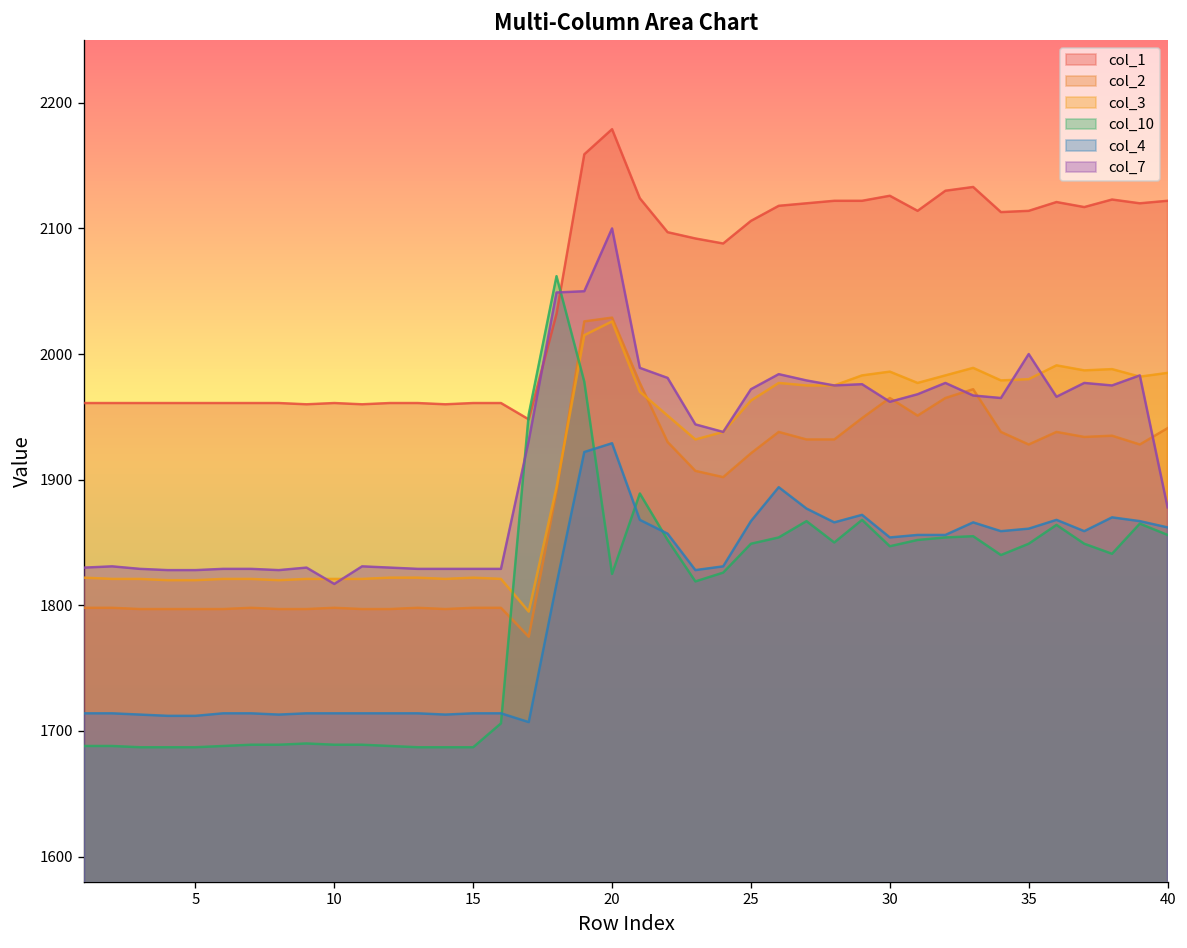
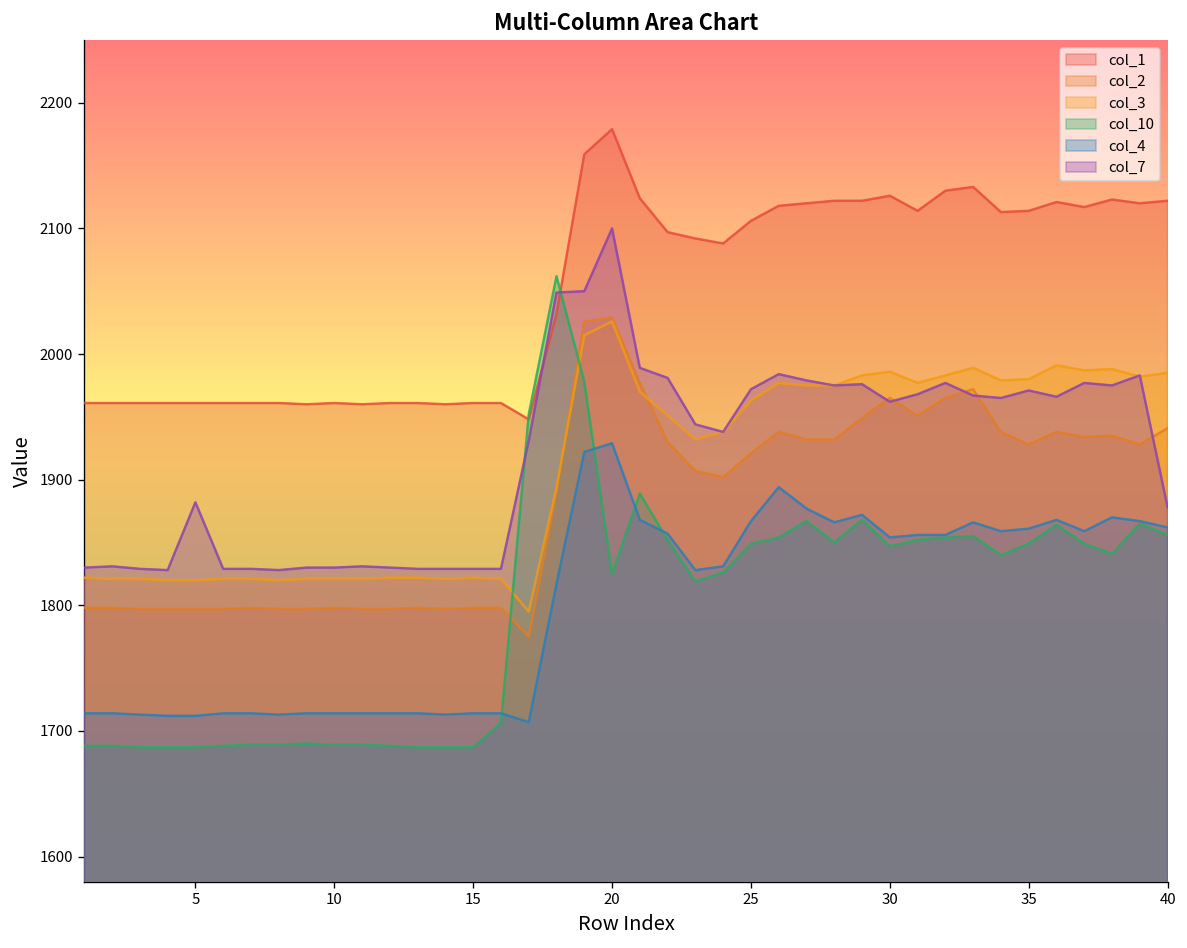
col_7, 5: 1828 -> 1882
col_7, 10: 1817 -> 1830
col_7, 35: 2000 -> 1971
